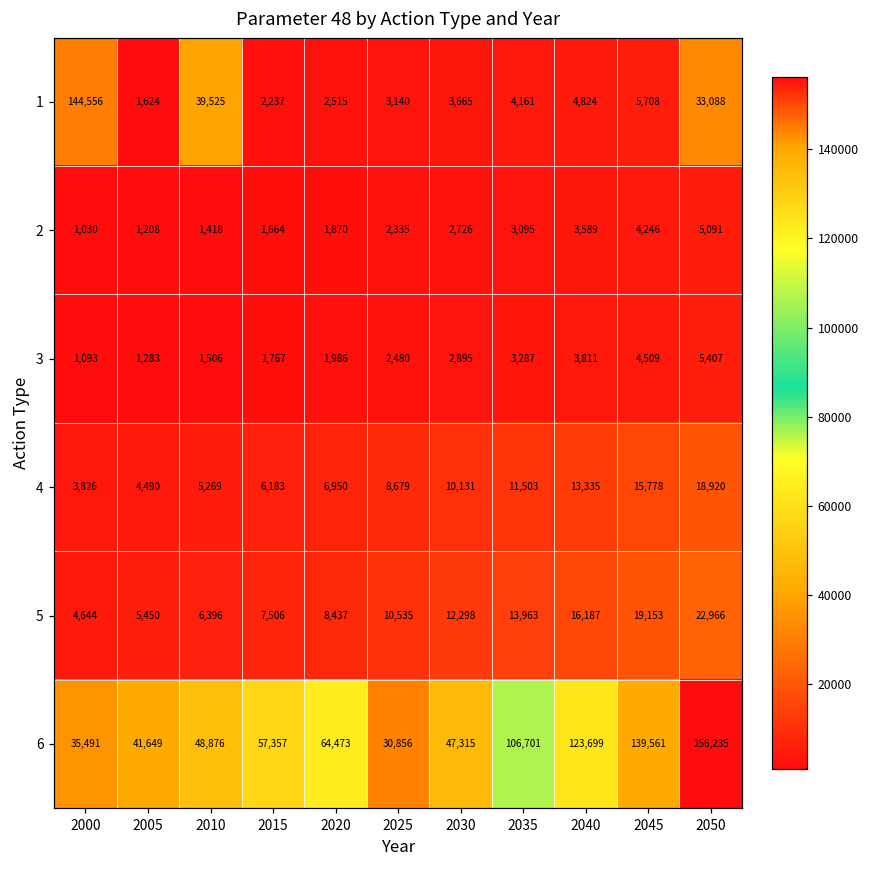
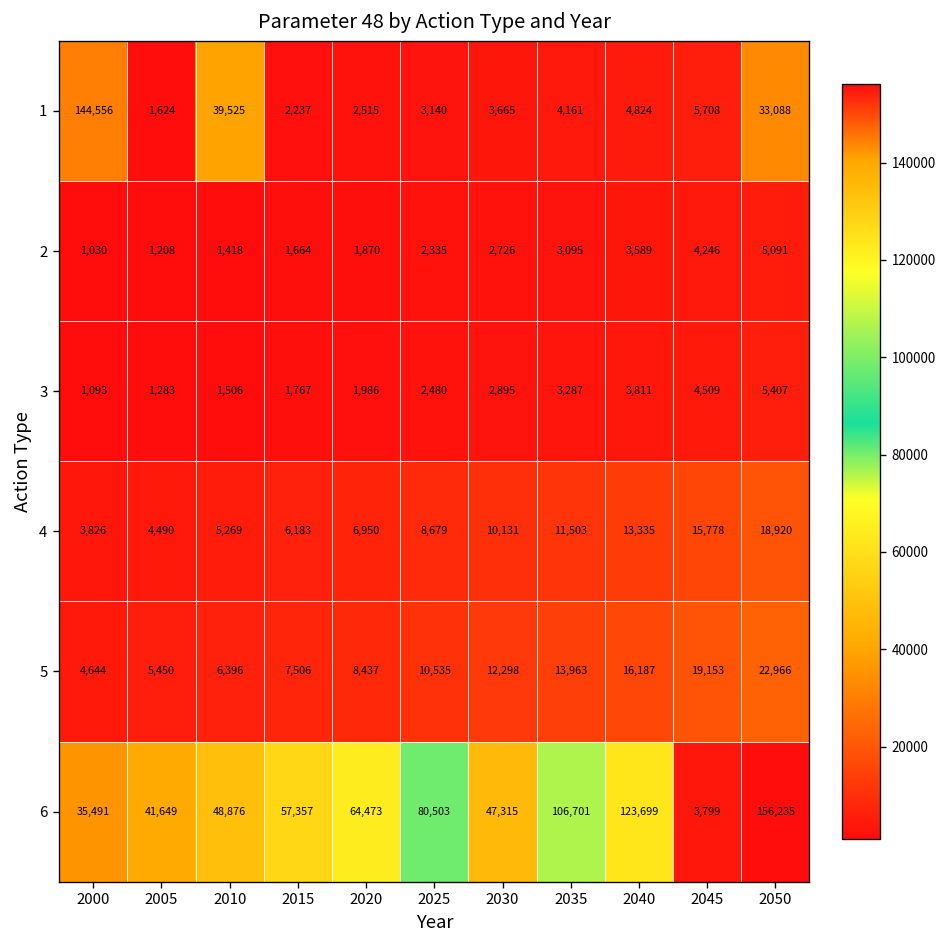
6, 2025: 30,856 -> 80,503
6, 2045: 139,561 -> 3,799
